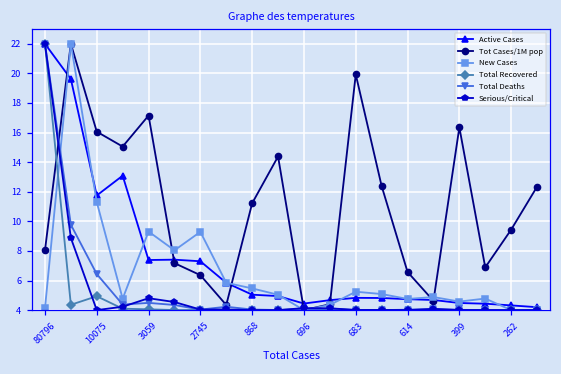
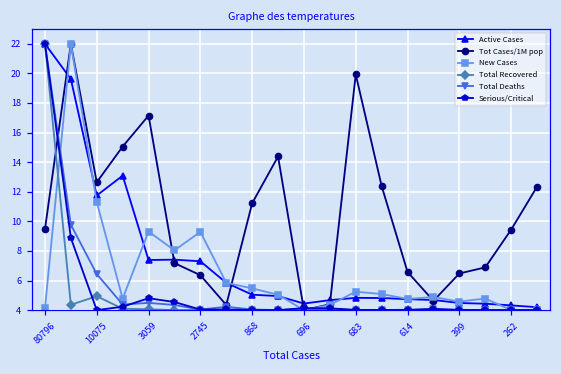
Tot Cases/1M pop, 80796: 8.0 -> 9.5
Tot Cases/1M pop, 10075: 16.1 -> 12.6
Tot Cases/1M pop, 399: 16.3 -> 6.5
